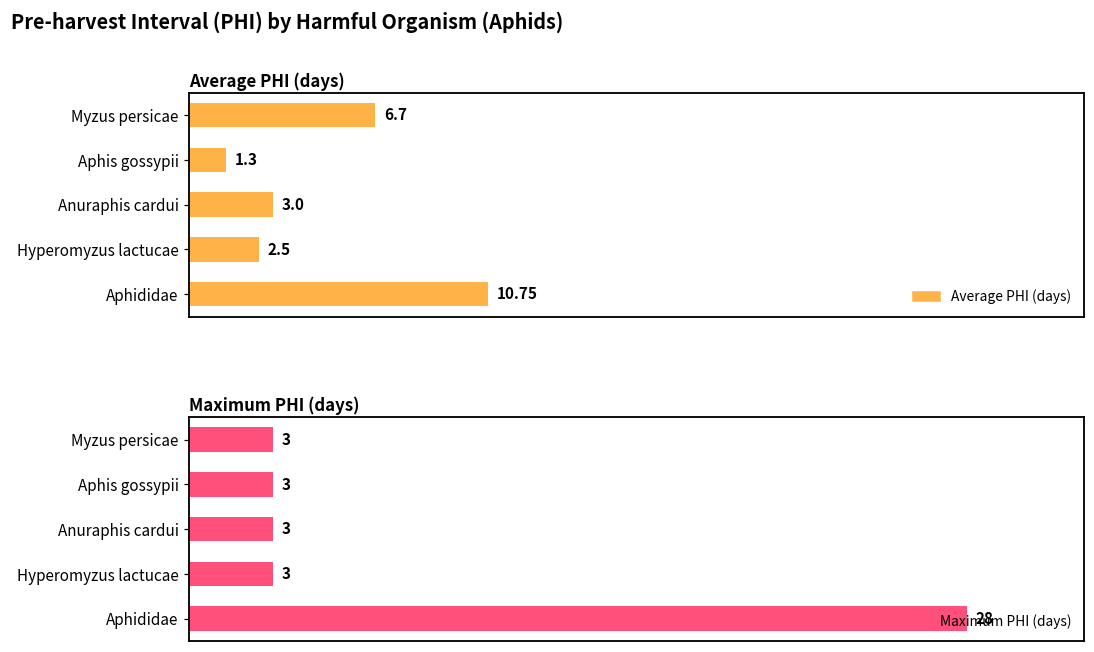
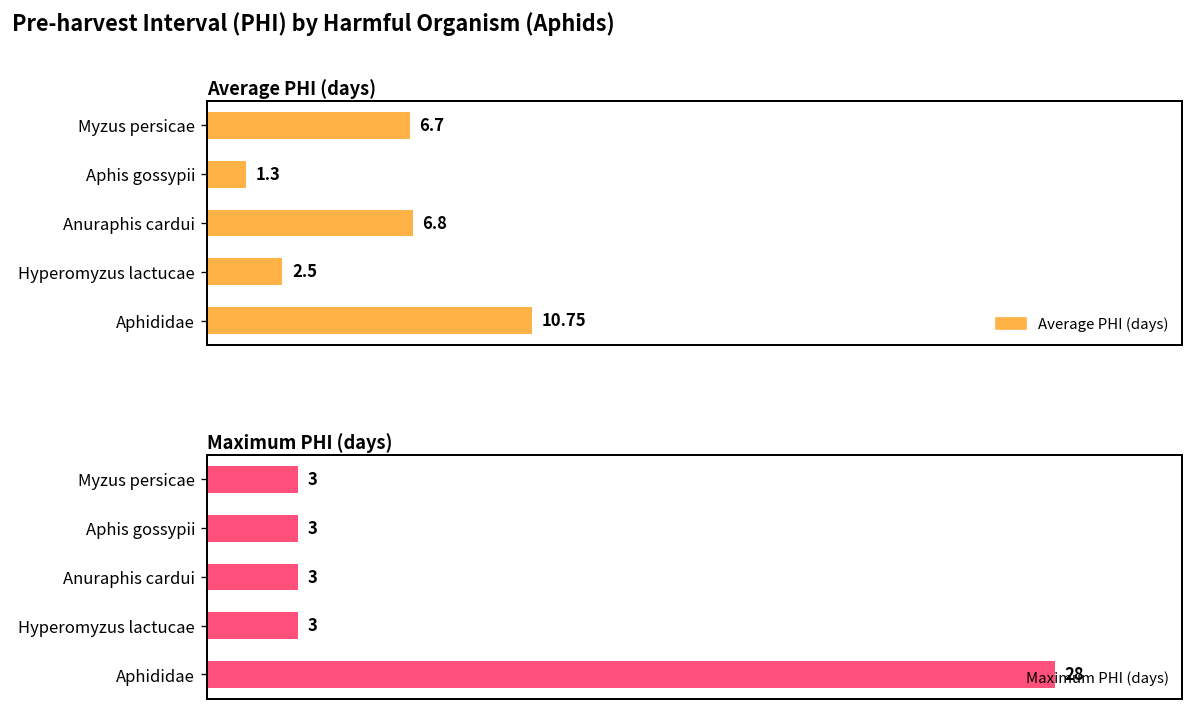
Average PHI (days), Anuraphis cardui: 3.0 -> 6.8
